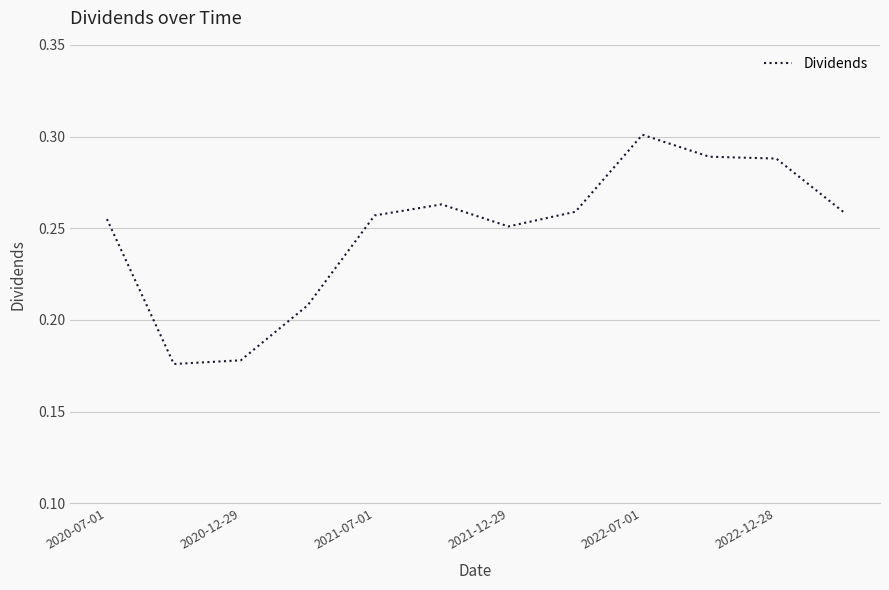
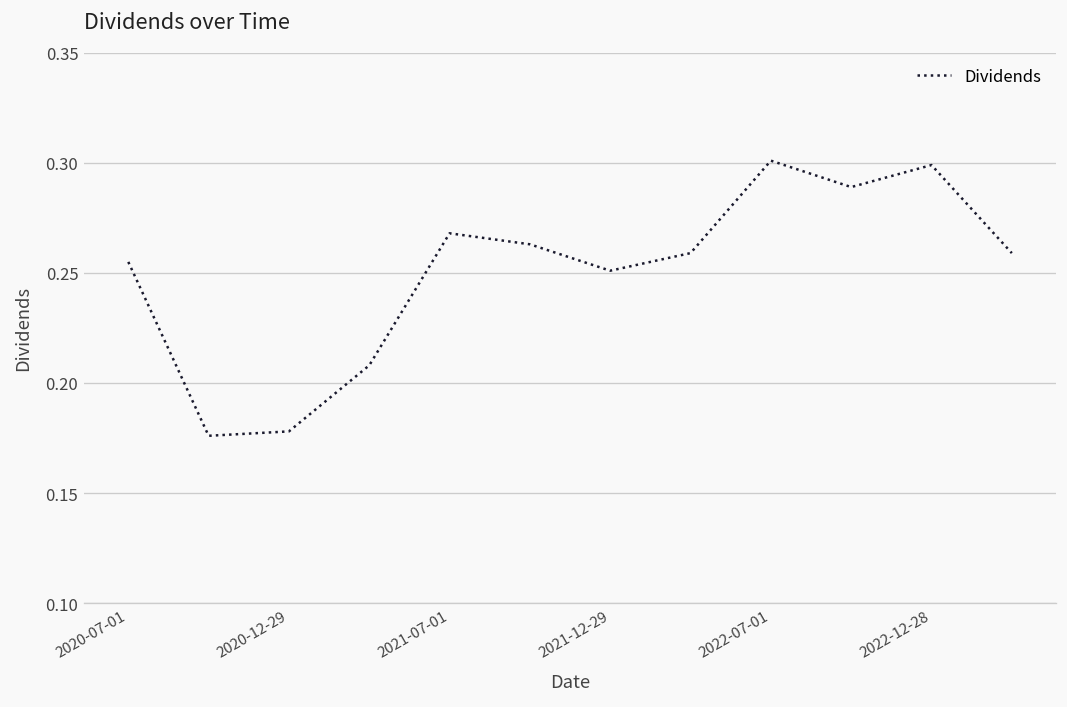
2021-07-01: 0.257 -> 0.268
2022-12-28: 0.288 -> 0.299
